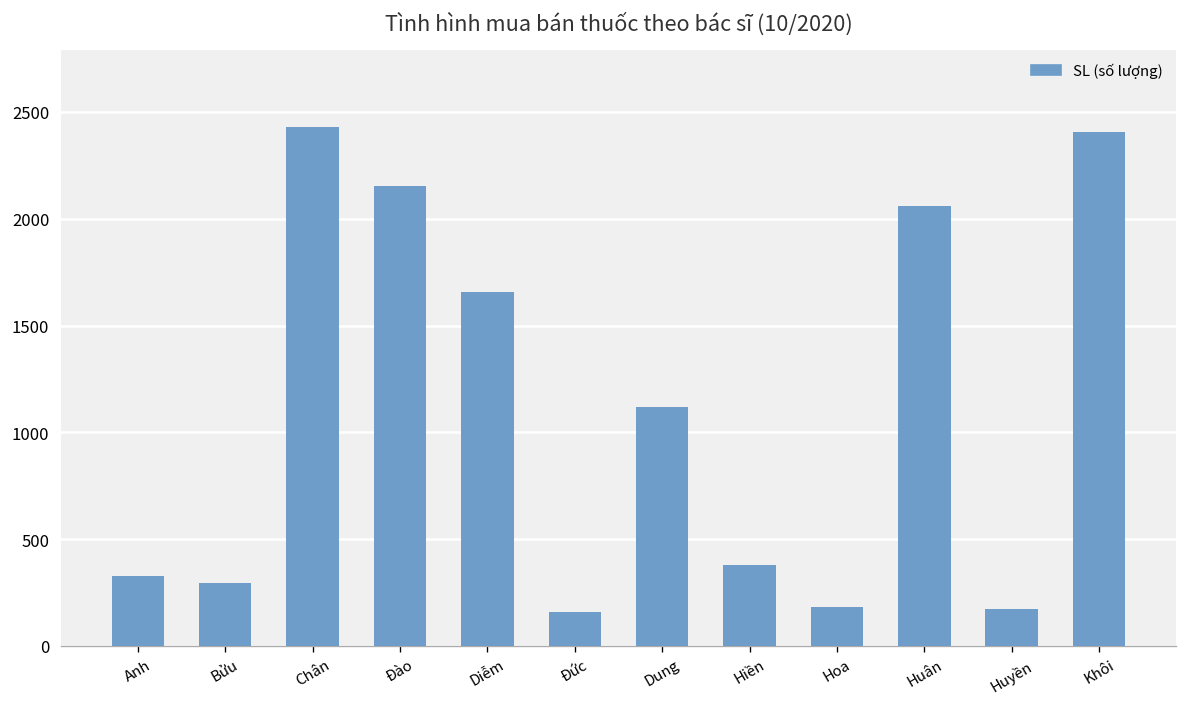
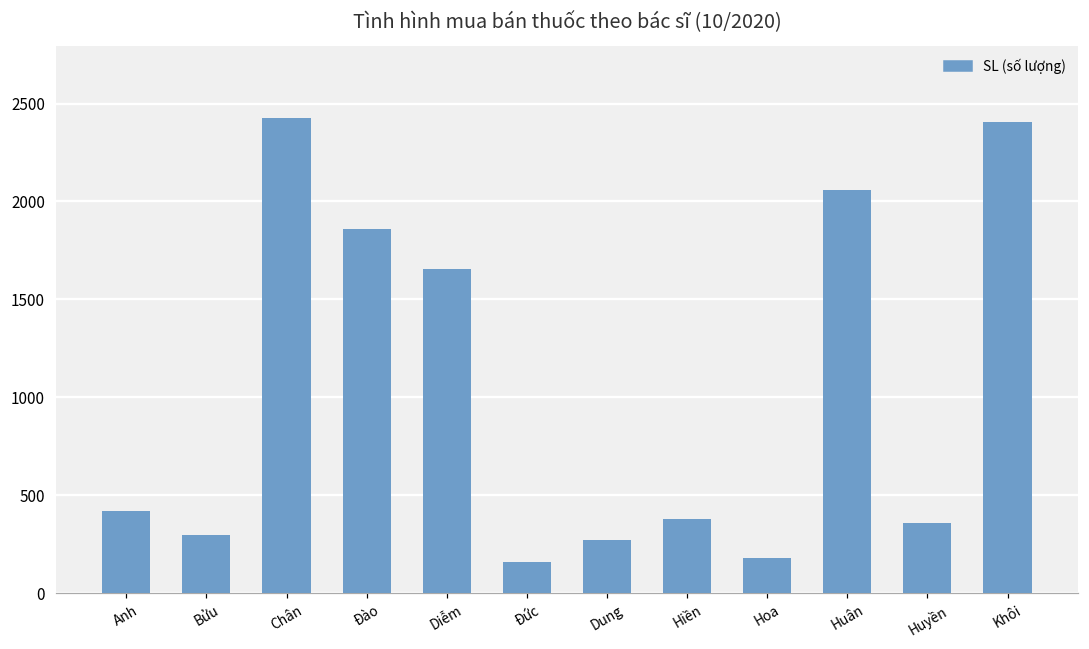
Anh: 330 -> 420
Đào: 2150 -> 1860
Dung: 1120 -> 270
Huyền: 170 -> 360
